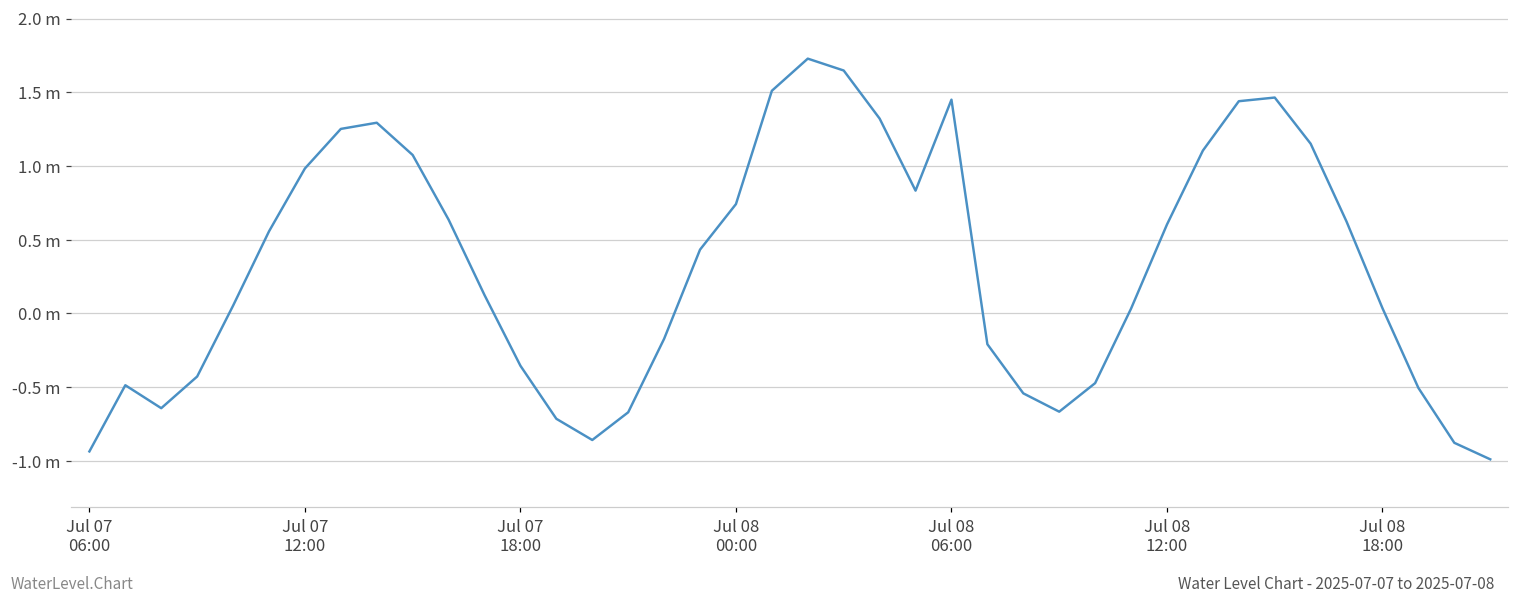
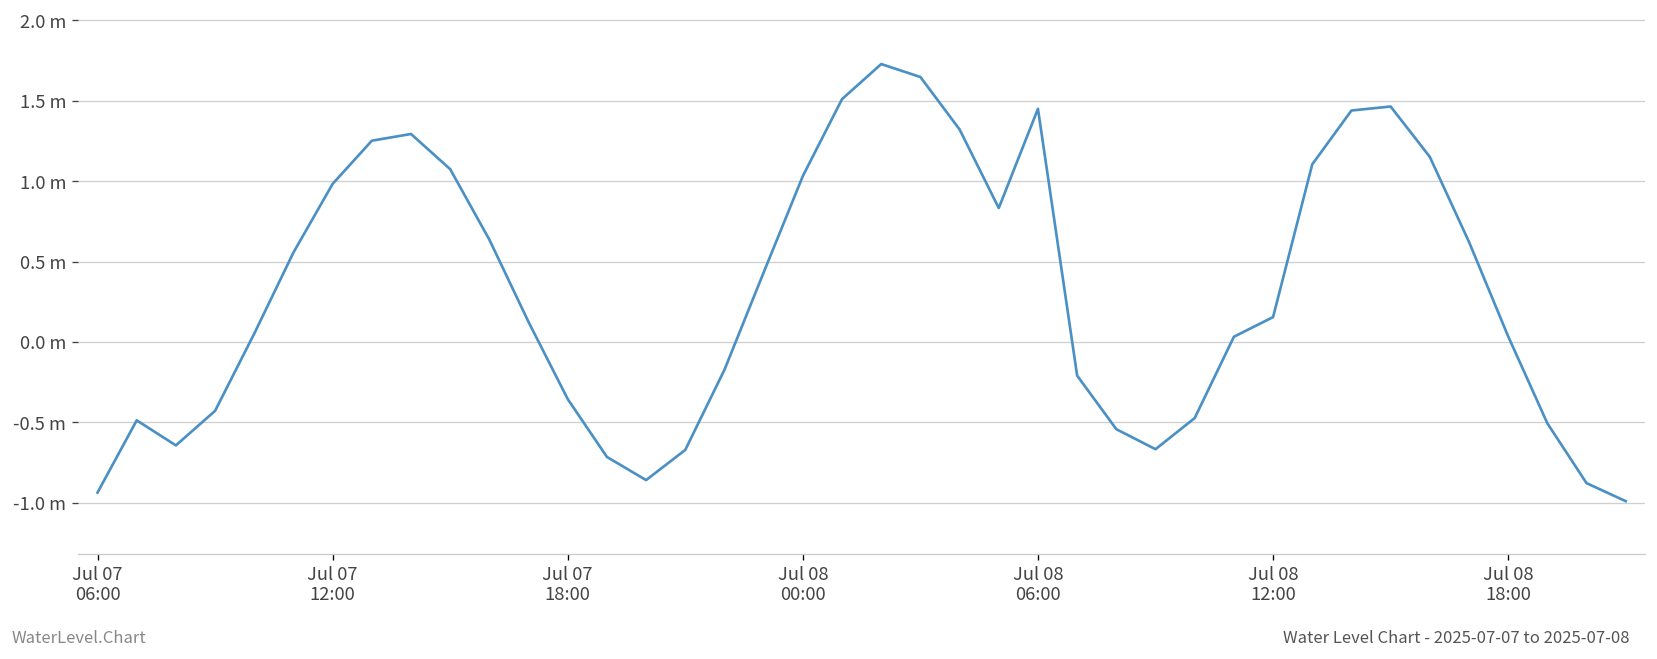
Jul 08 00:00: 0.74 m -> 1.03 m
Jul 08 12:00: 0.60 m -> 0.15 m
